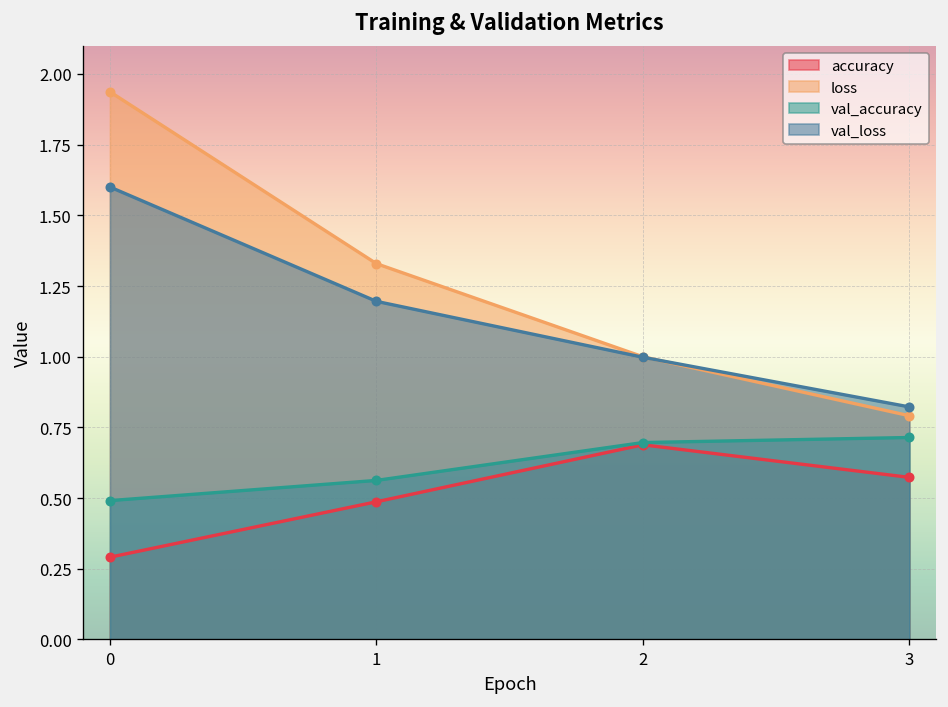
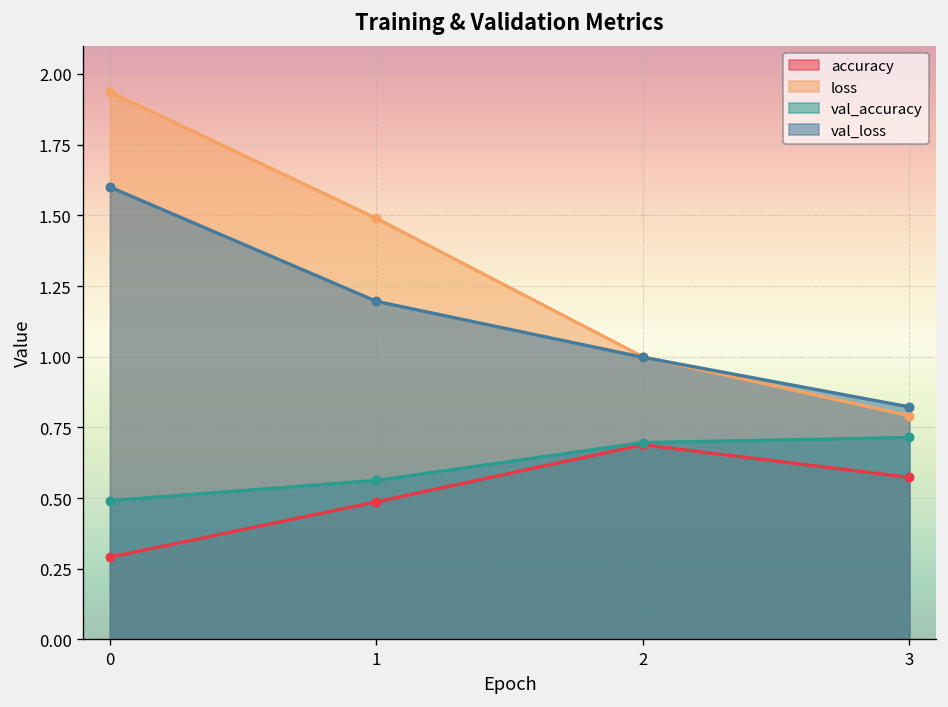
loss, 1: 1.33 -> 1.49
